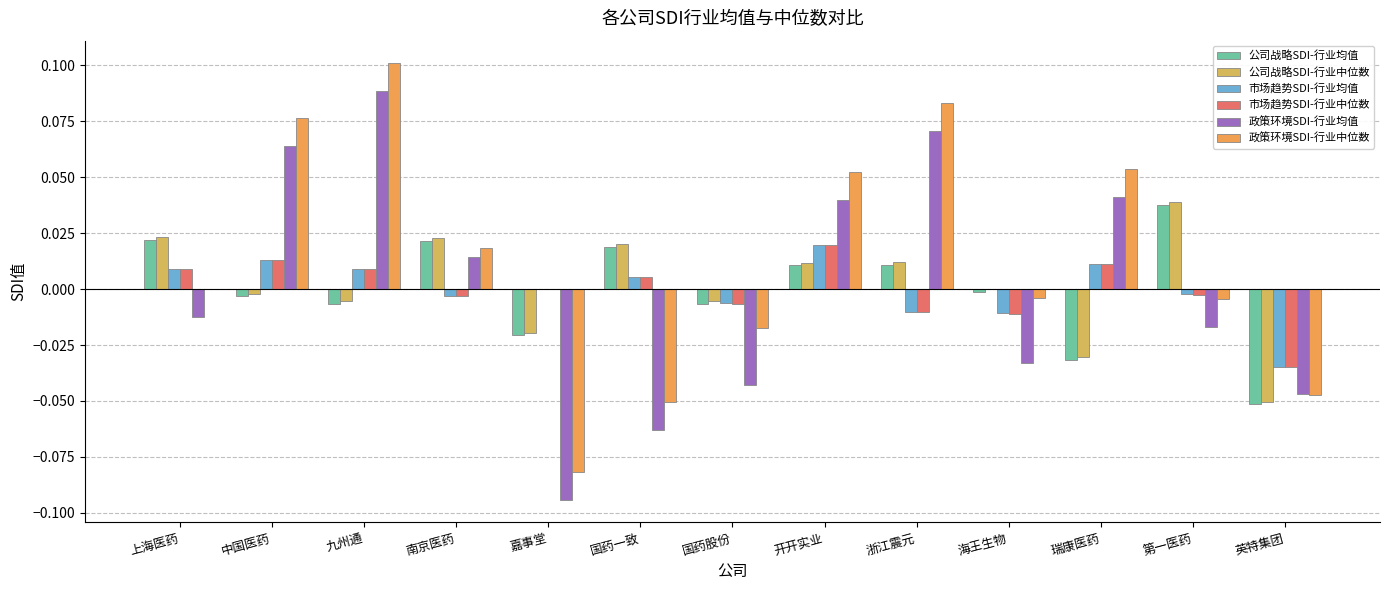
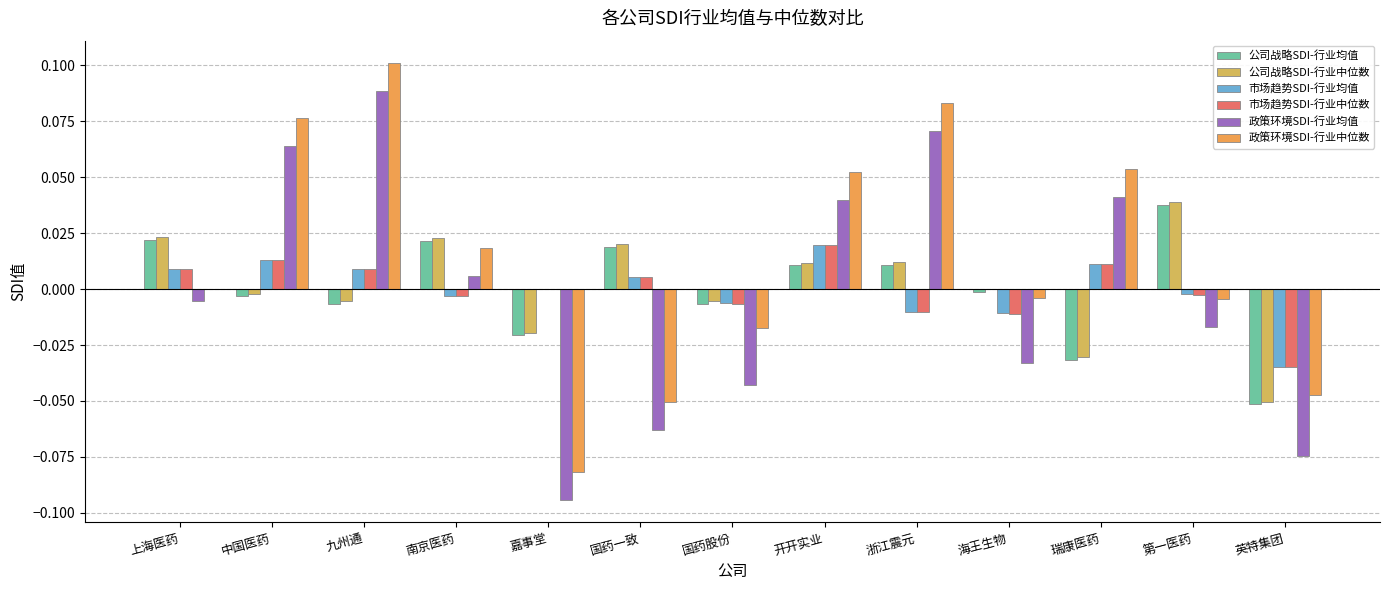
政策环境SDI-行业均值, 上海医药: -0.013 -> -0.005
政策环境SDI-行业均值, 南京医药: 0.014 -> 0.006
政策环境SDI-行业均值, 英特集团: -0.047 -> -0.075
